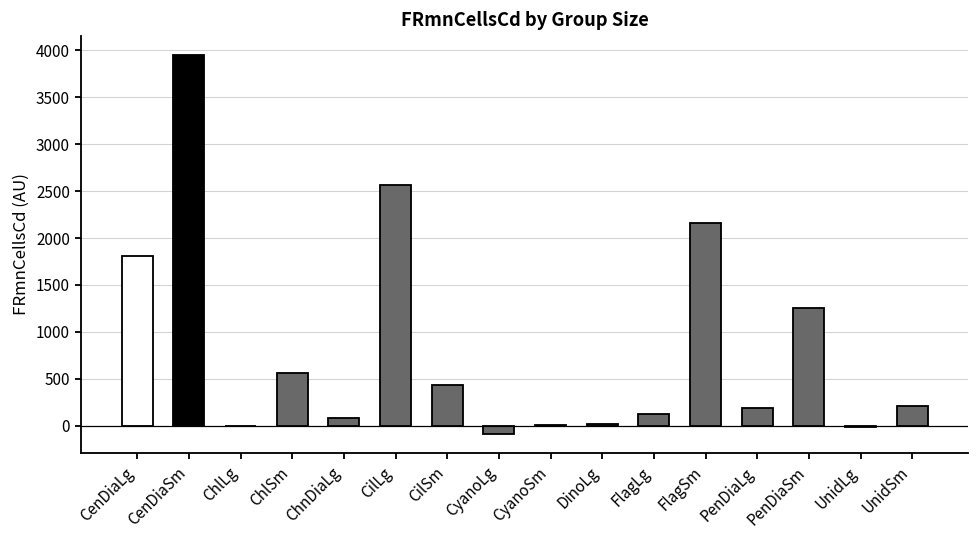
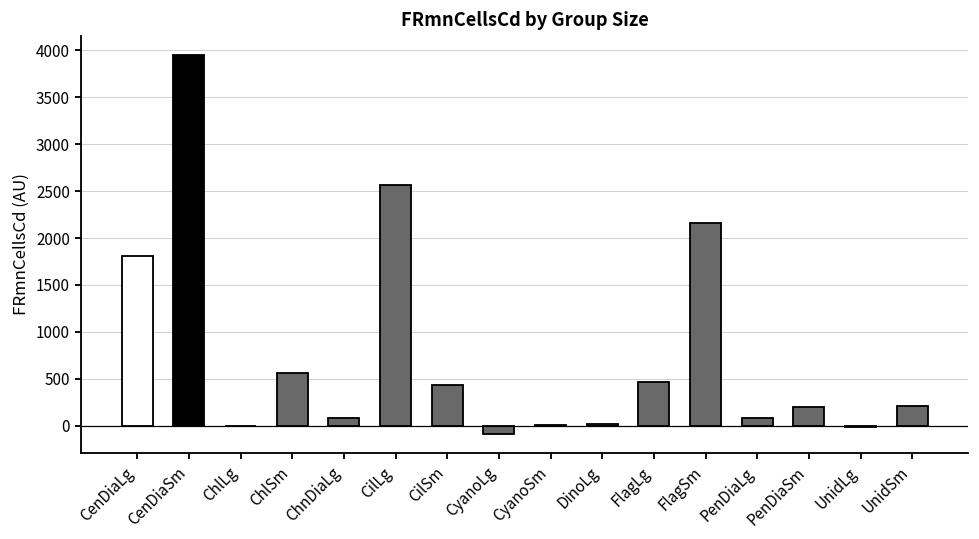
FlagLg: 100 -> 500
PenDiaLg: 200 -> 100
PenDiaSm: 1300 -> 200
